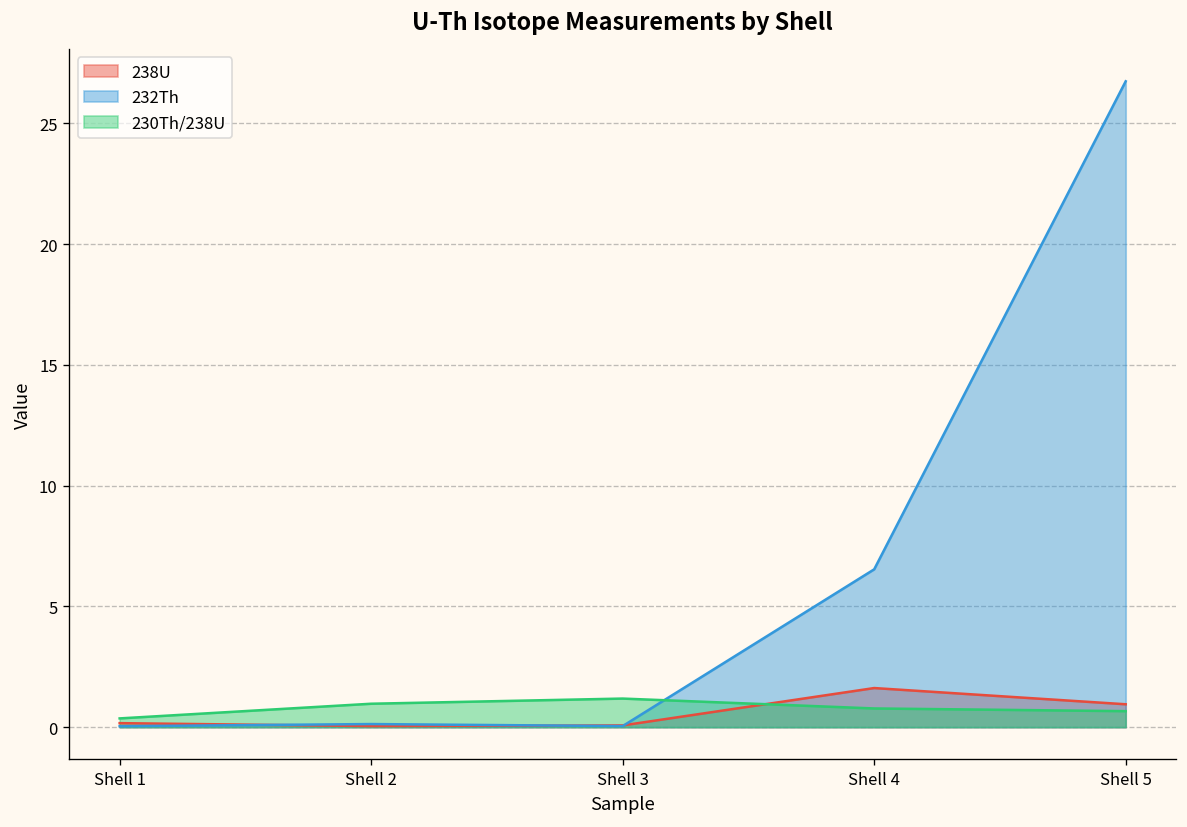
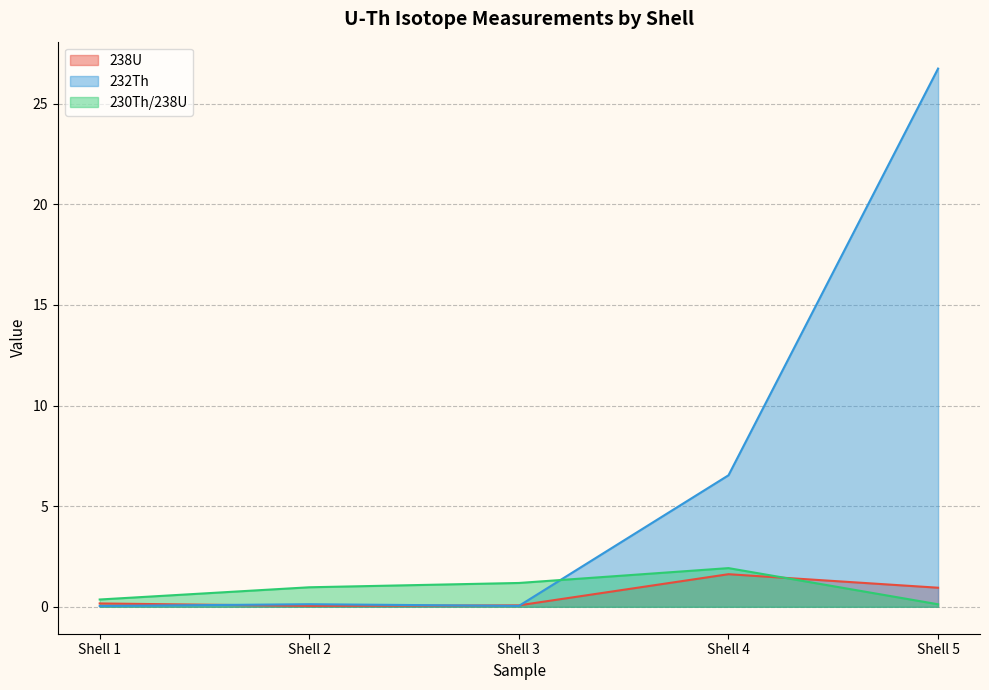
230Th/238U, Shell 4: 0.8 -> 1.9
230Th/238U, Shell 5: 0.7 -> 0.1
